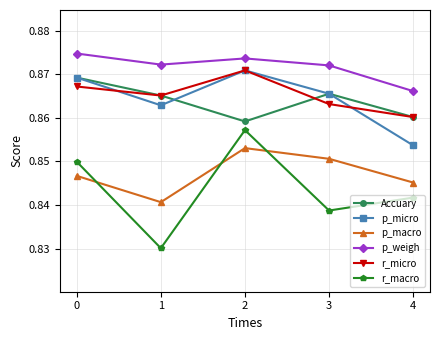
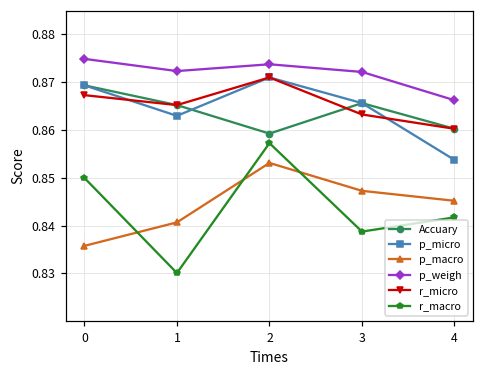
p_macro, 0: 0.847 -> 0.836
p_macro, 3: 0.851 -> 0.847
